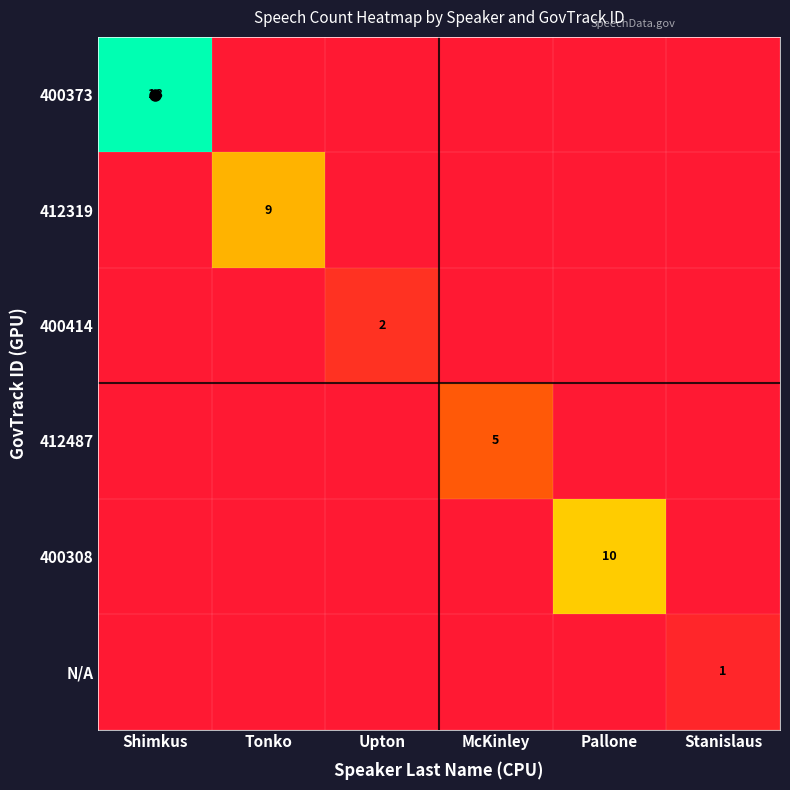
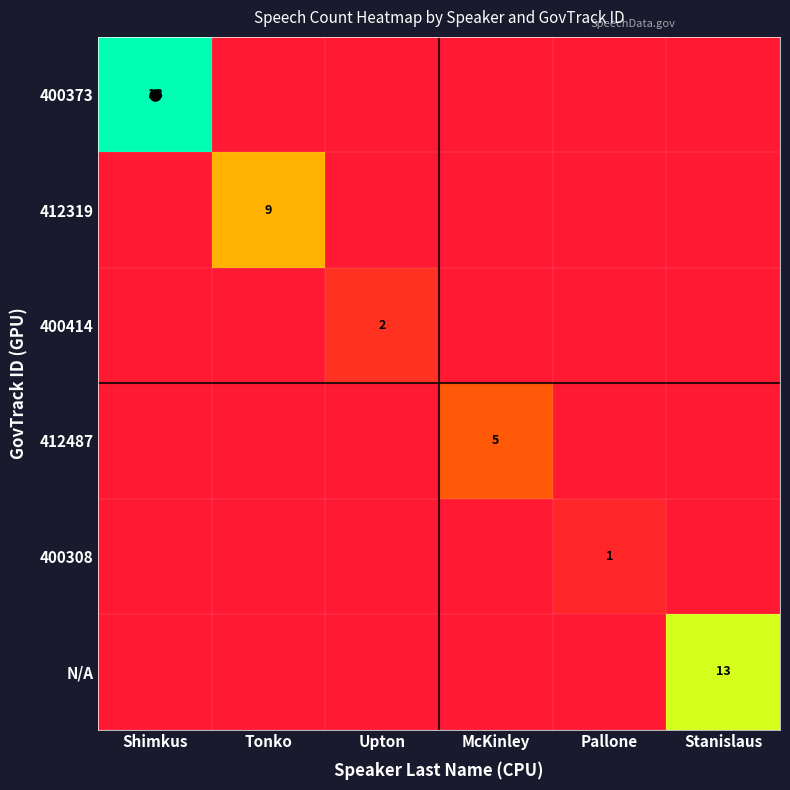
400308, Pallone: 10 -> 1
N/A, Stanislaus: 1 -> 13
